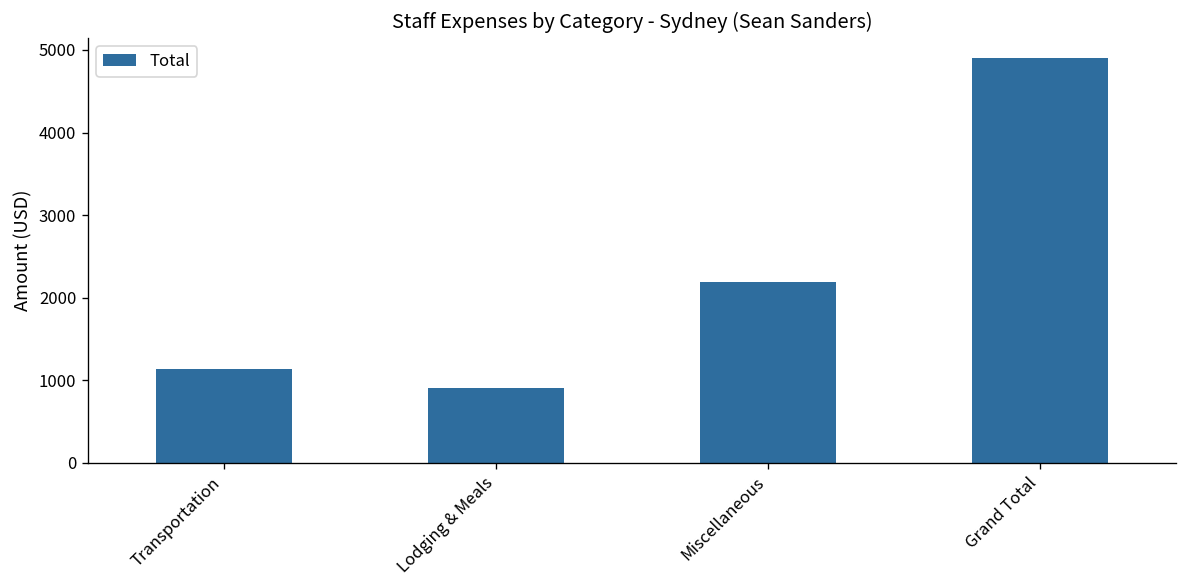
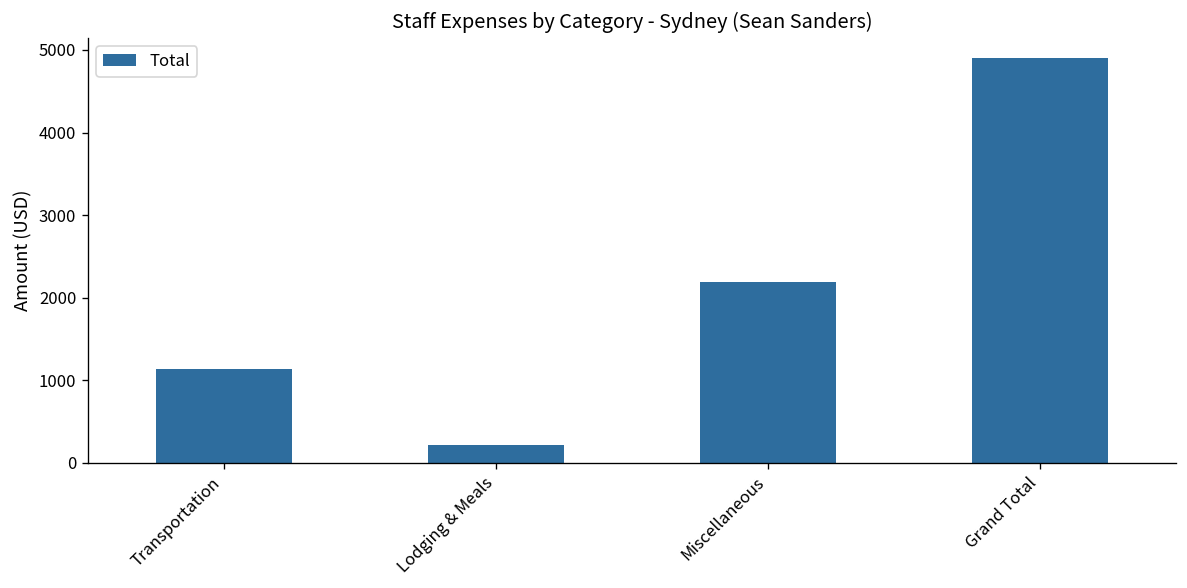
Lodging & Meals: 900 -> 200
